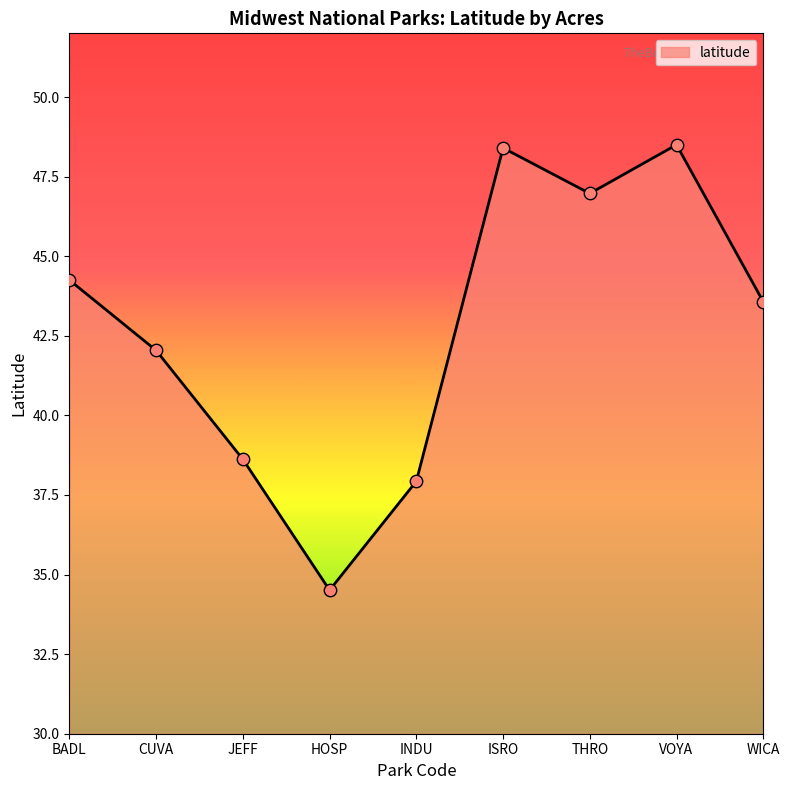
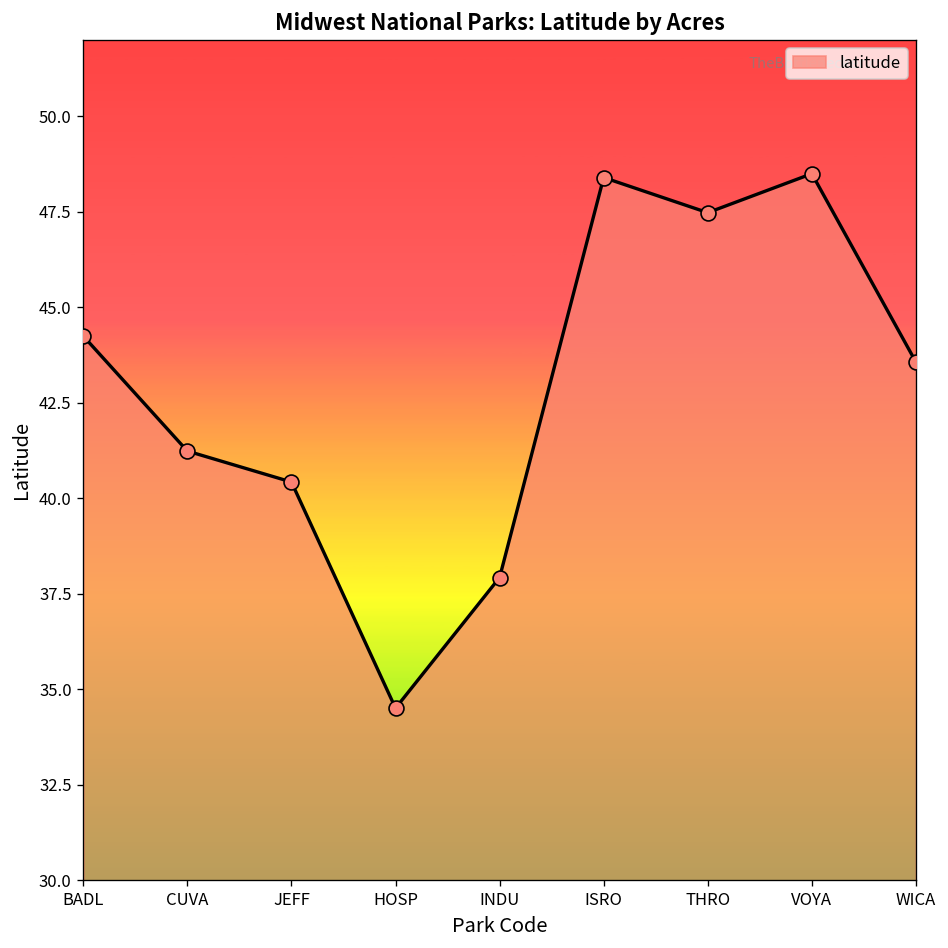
CUVA: 42.0 -> 41.2
JEFF: 38.6 -> 40.4
THRO: 47.0 -> 47.5
